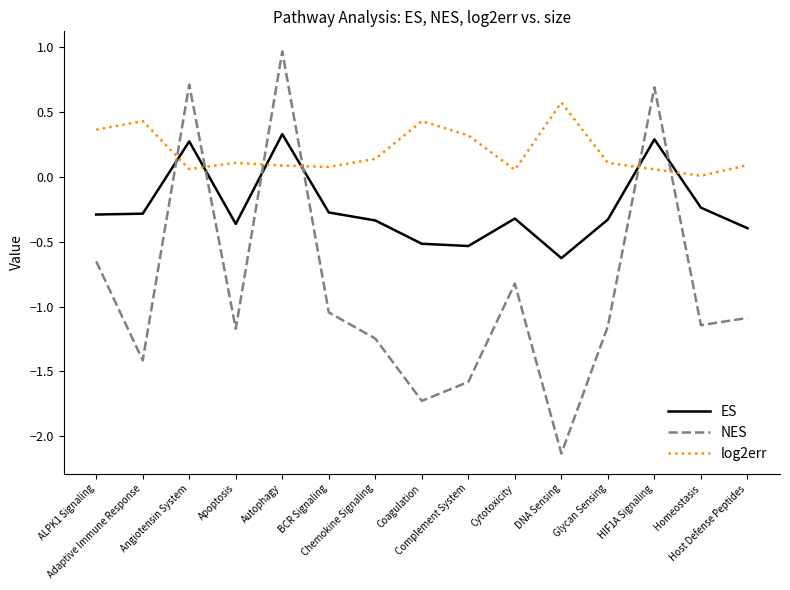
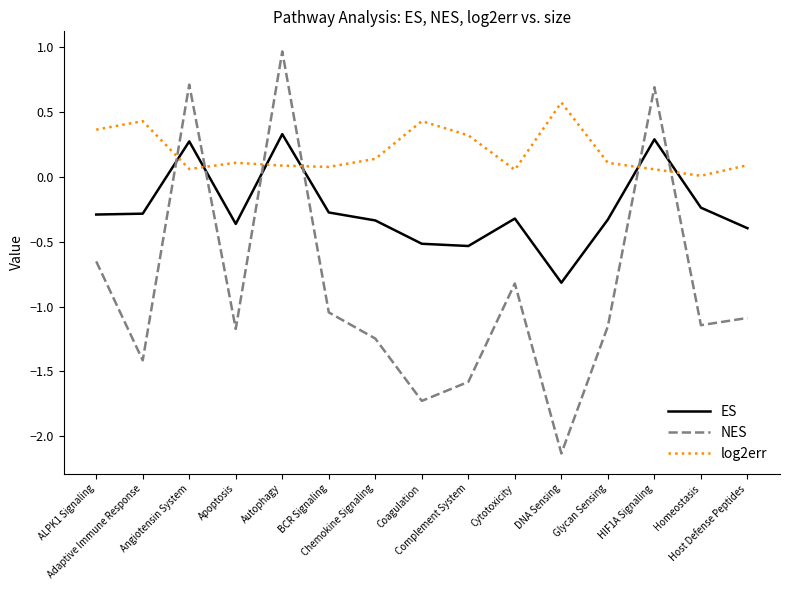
ES, DNA Sensing: -0.63 -> -0.82
